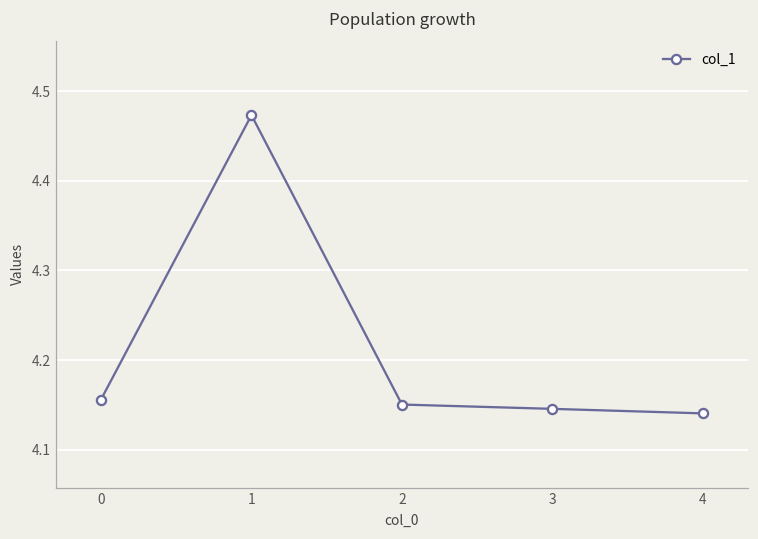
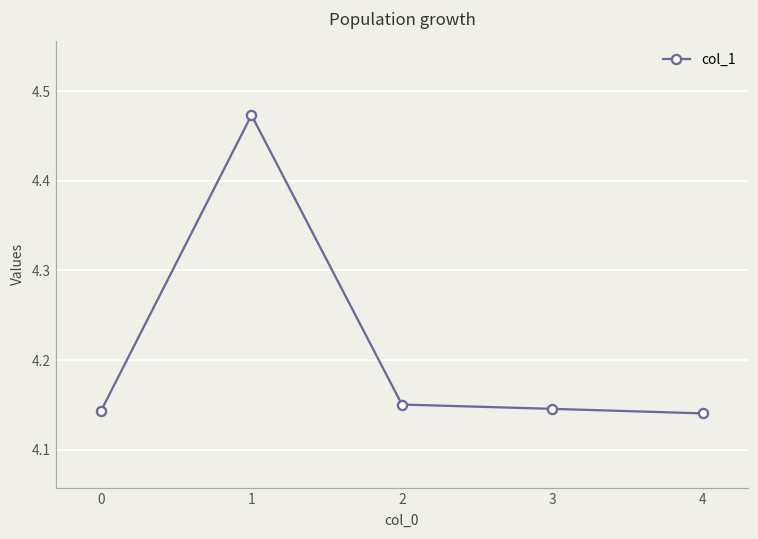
0: 4.16 -> 4.14
